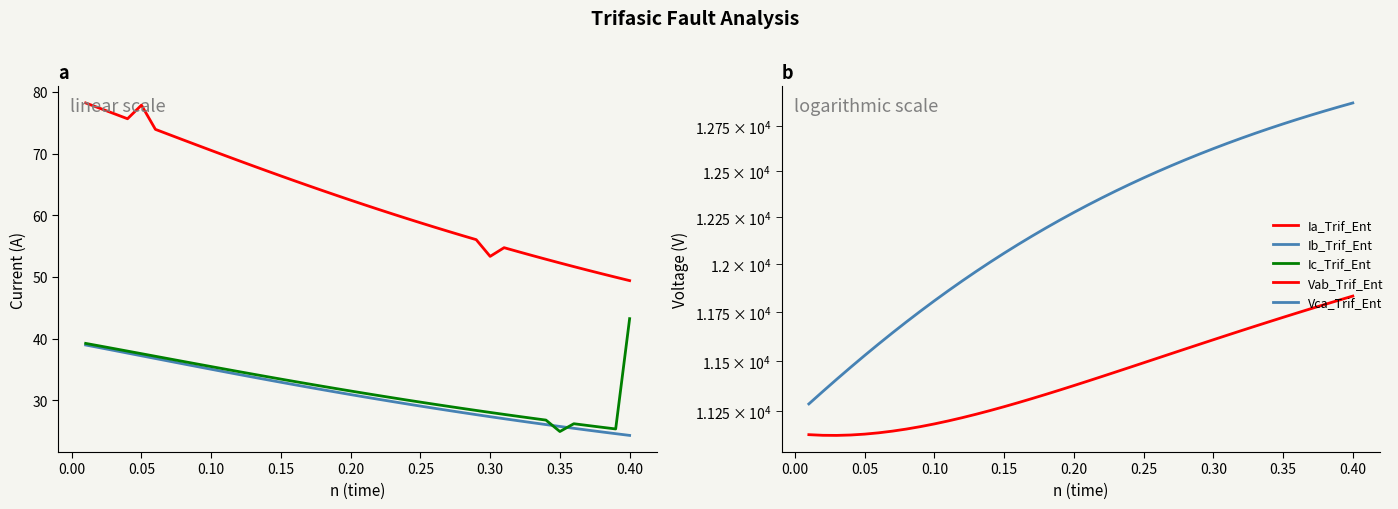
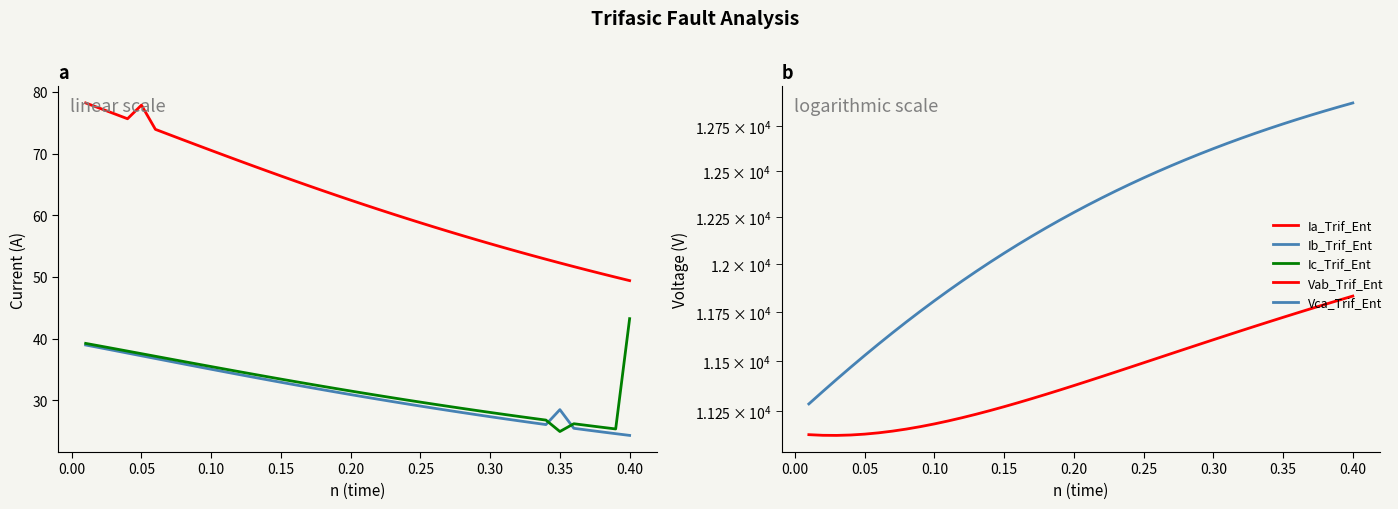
a, Ia_Trif_Ent, 0.30: 53 -> 55
a, Ib_Trif_Ent, 0.35: 26 -> 28
